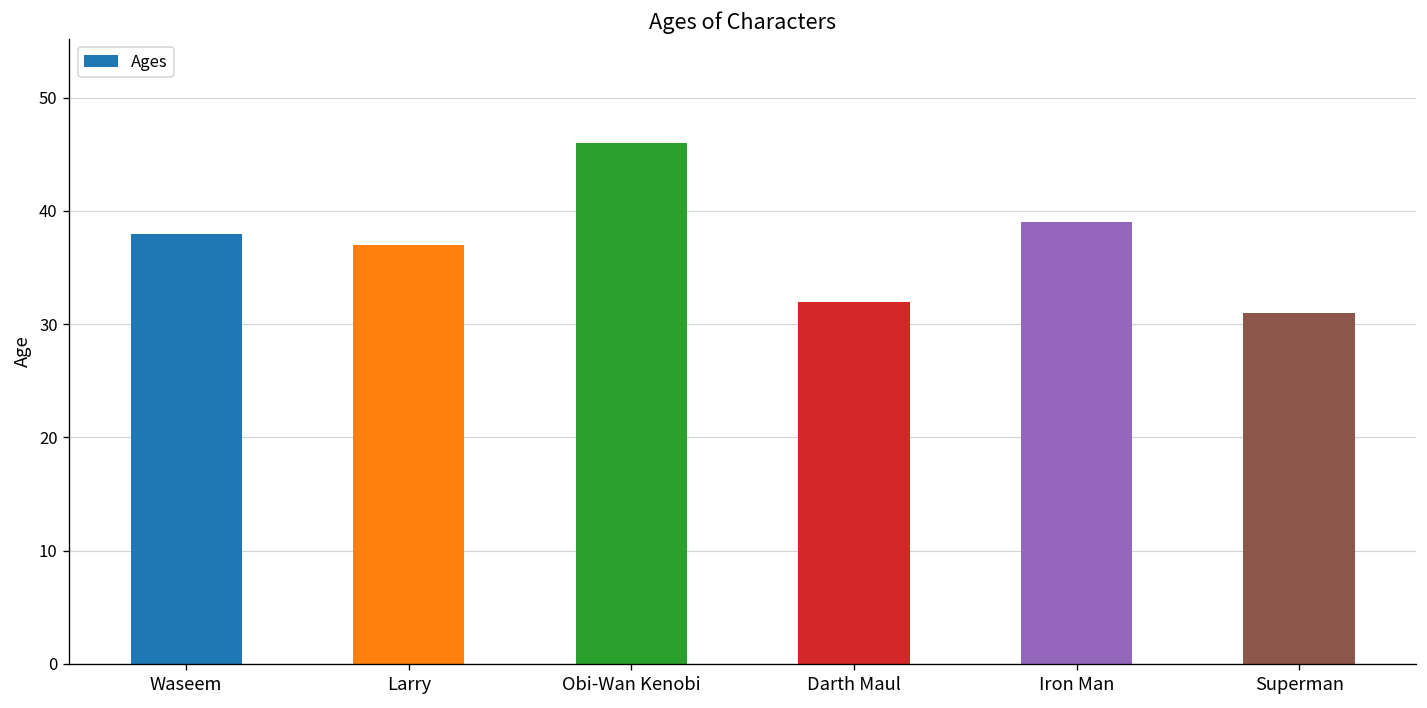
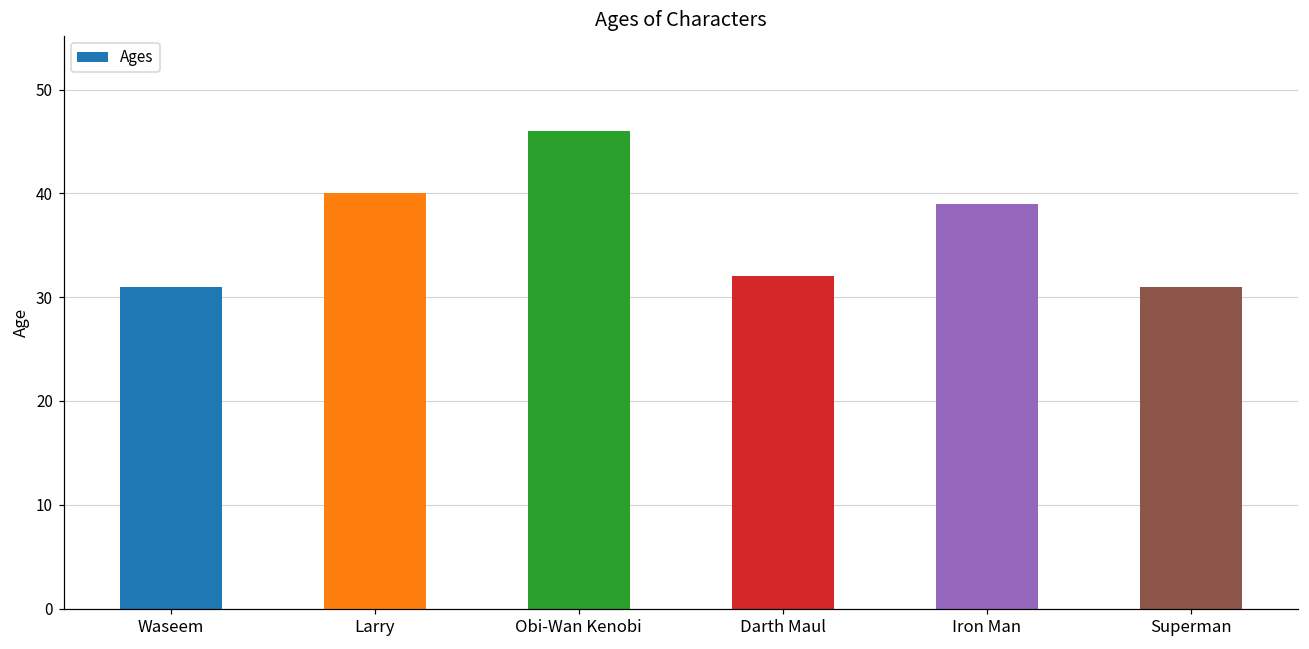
Waseem: 38 -> 31
Larry: 37 -> 40
